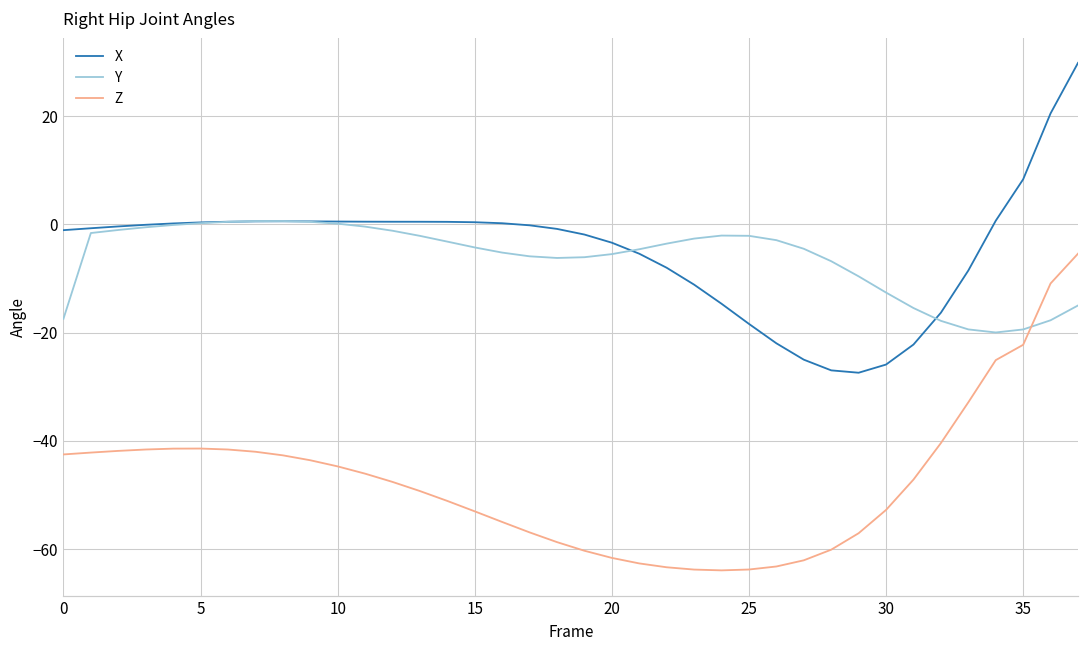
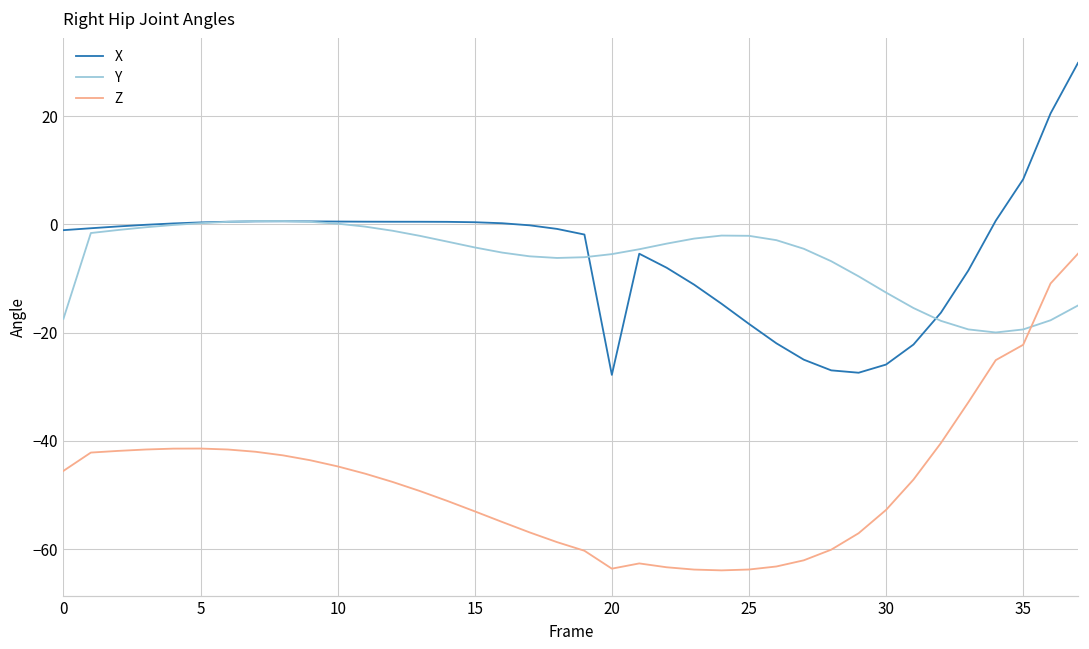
Z, 0: -43 -> -46
X, 20: -3 -> -28
Z, 20: -62 -> -64
